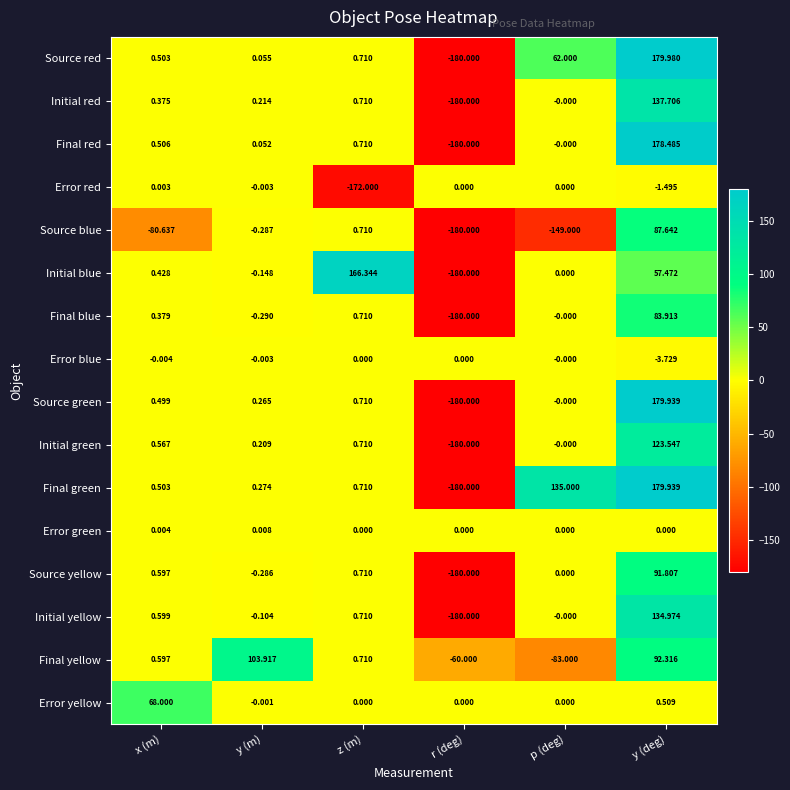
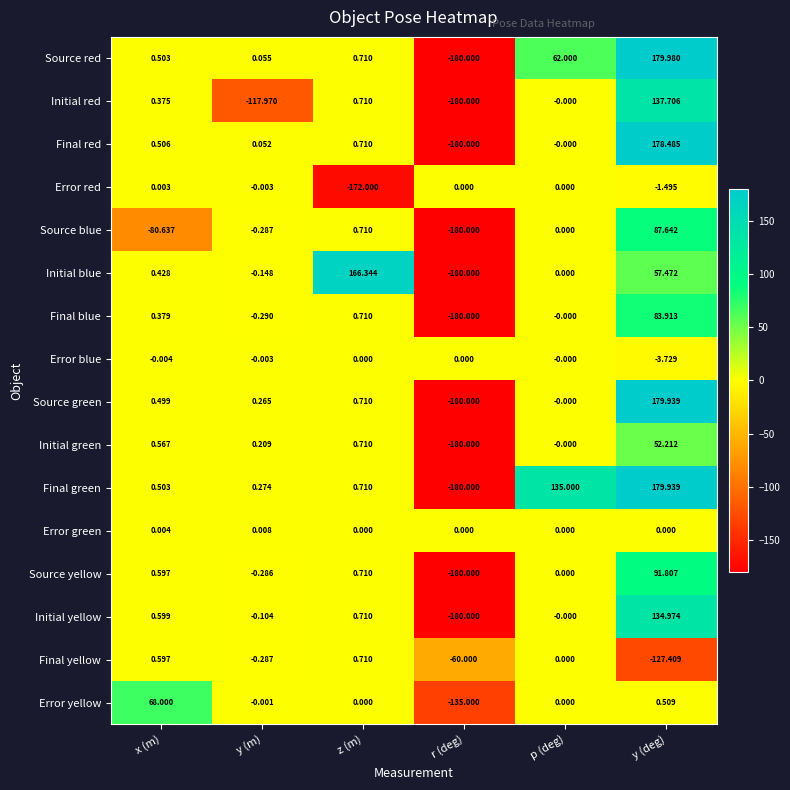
Initial red, y (m): 0.214 -> -117.970
Source blue, p (deg): -149.000 -> 0.000
Initial green, y (deg): 123.547 -> 52.212
Final yellow, y (m): 103.917 -> -0.287
Final yellow, p (deg): -83.000 -> 0.000
Final yellow, y (deg): 92.316 -> -127.409
Error yellow, r (deg): 0.000 -> -135.000
